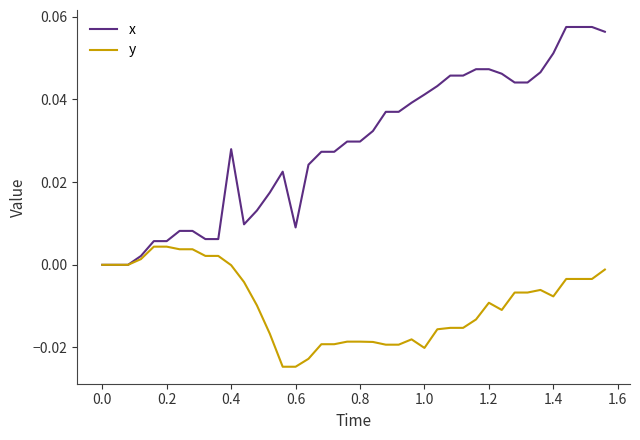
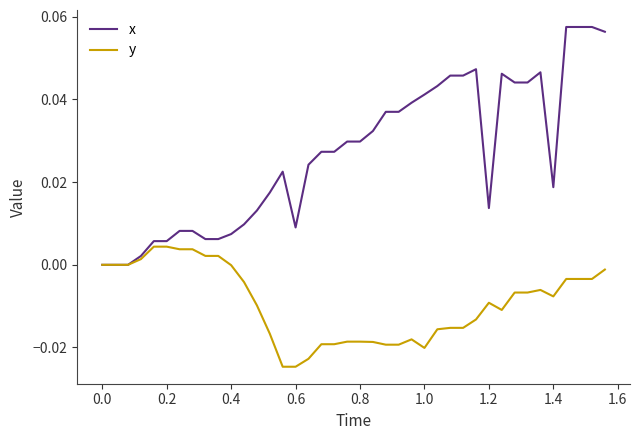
x, 0.4: 0.028 -> 0.007
x, 1.2: 0.047 -> 0.014
x, 1.4: 0.051 -> 0.019
